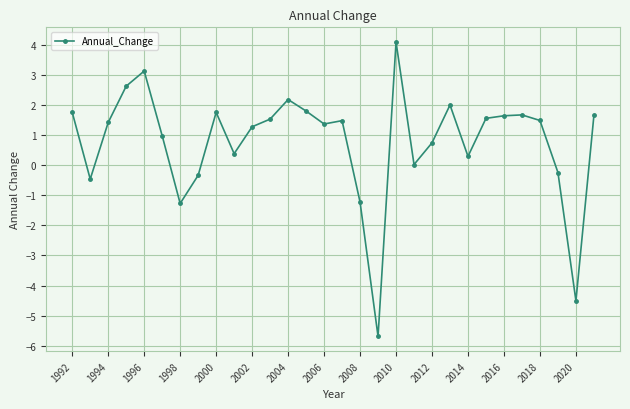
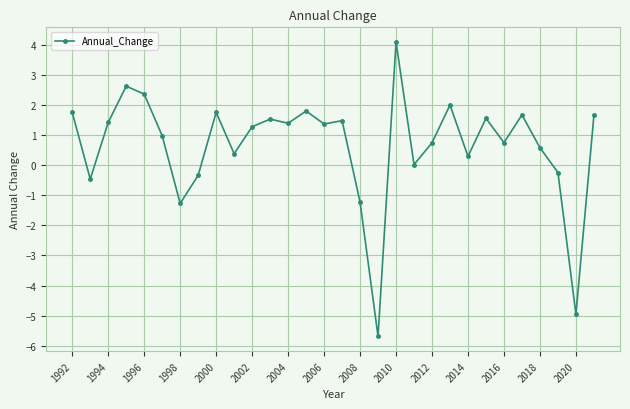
1996: 3.1 -> 2.4
2004: 2.2 -> 1.4
2016: 1.6 -> 0.8
2018: 1.5 -> 0.6
2020: -4.5 -> -5.0
